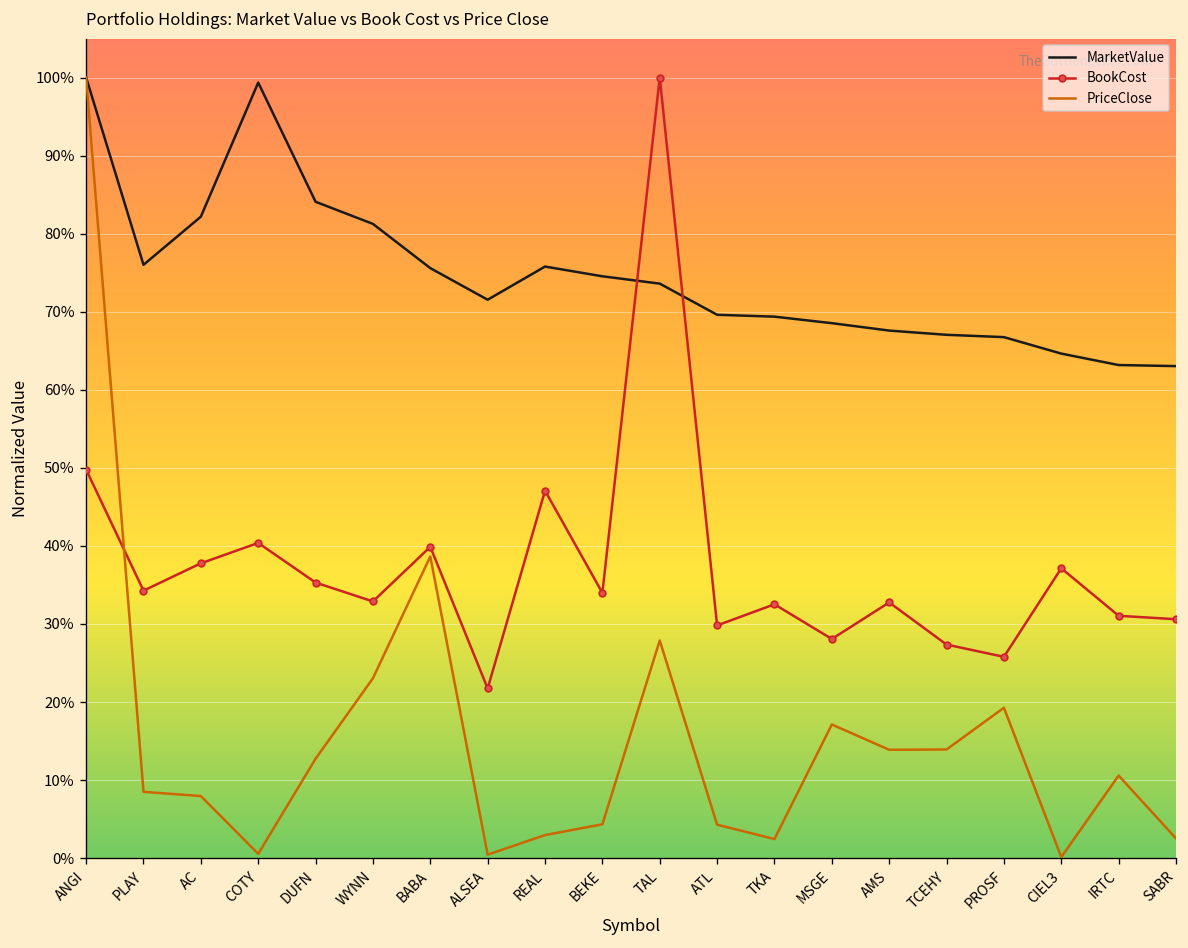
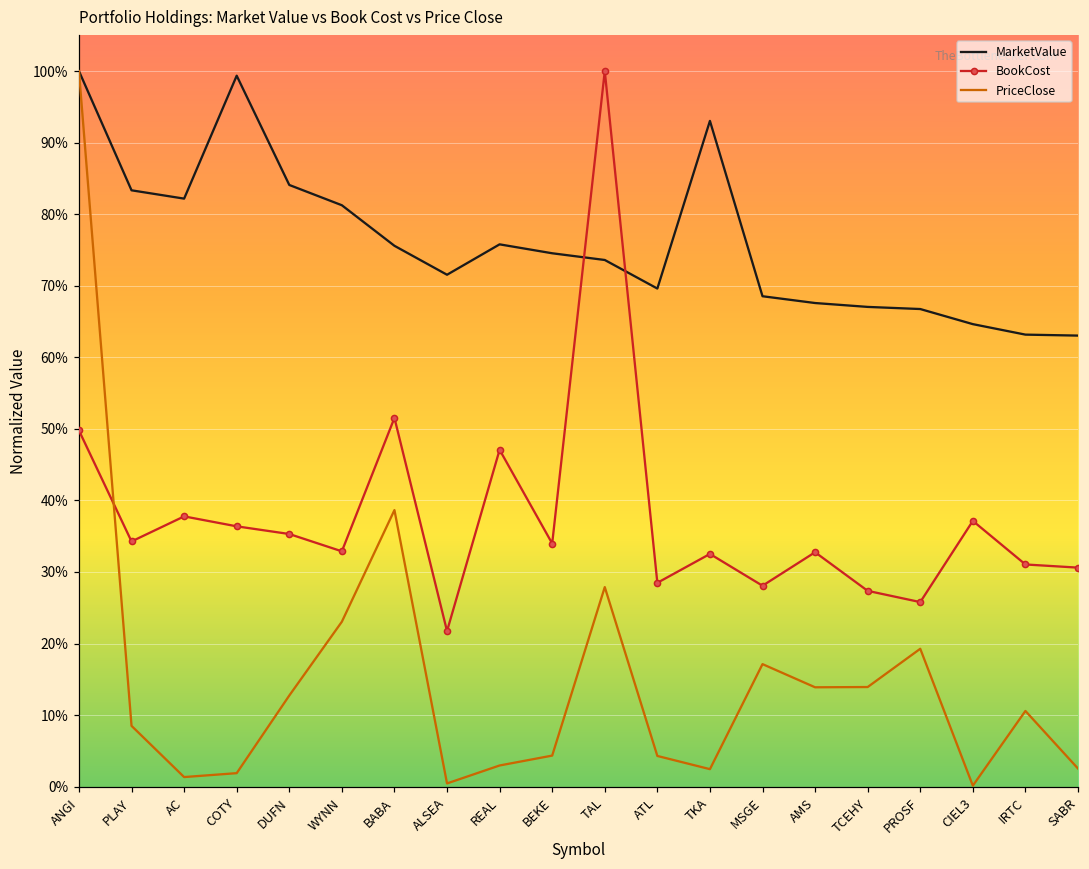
MarketValue, PLAY: 76% -> 83%
PriceClose, AC: 8% -> 1%
BookCost, COTY: 40% -> 36%
PriceClose, COTY: 1% -> 2%
BookCost, BABA: 40% -> 52%
BookCost, ATL: 30% -> 28%
MarketValue, TKA: 69% -> 93%
